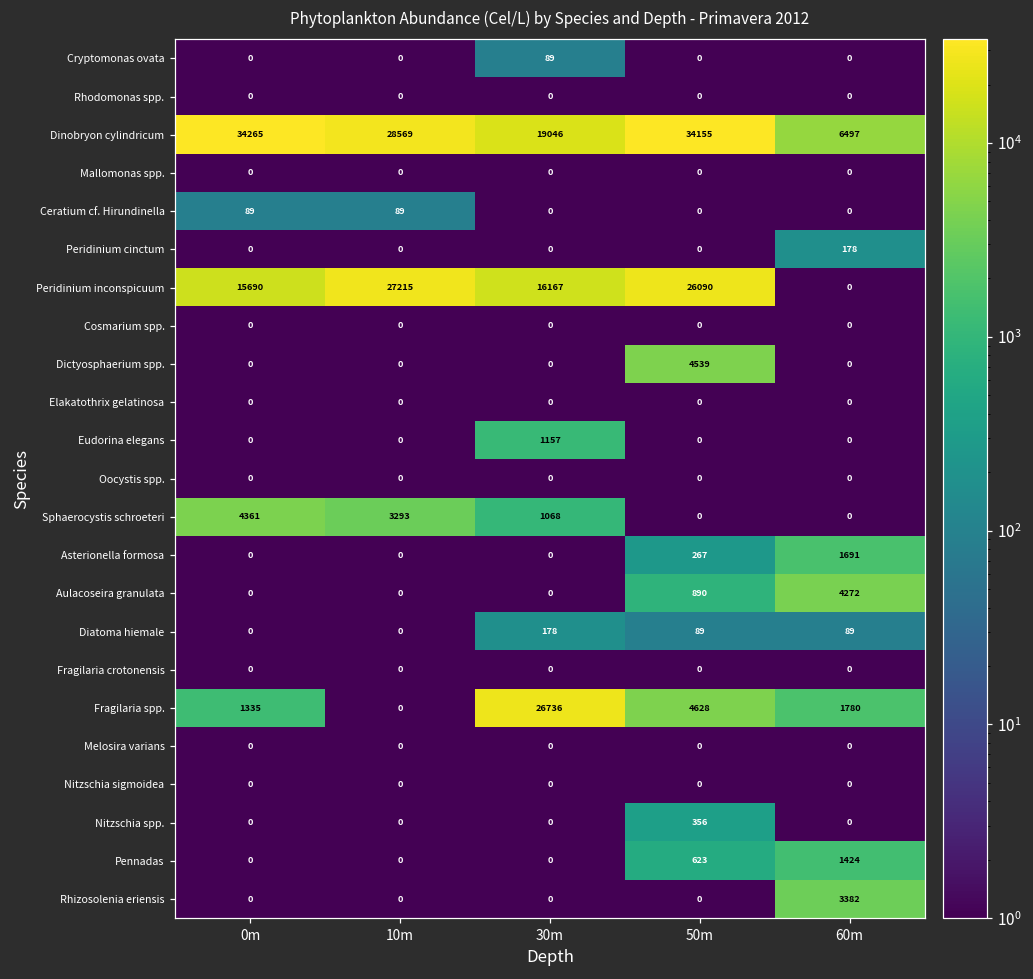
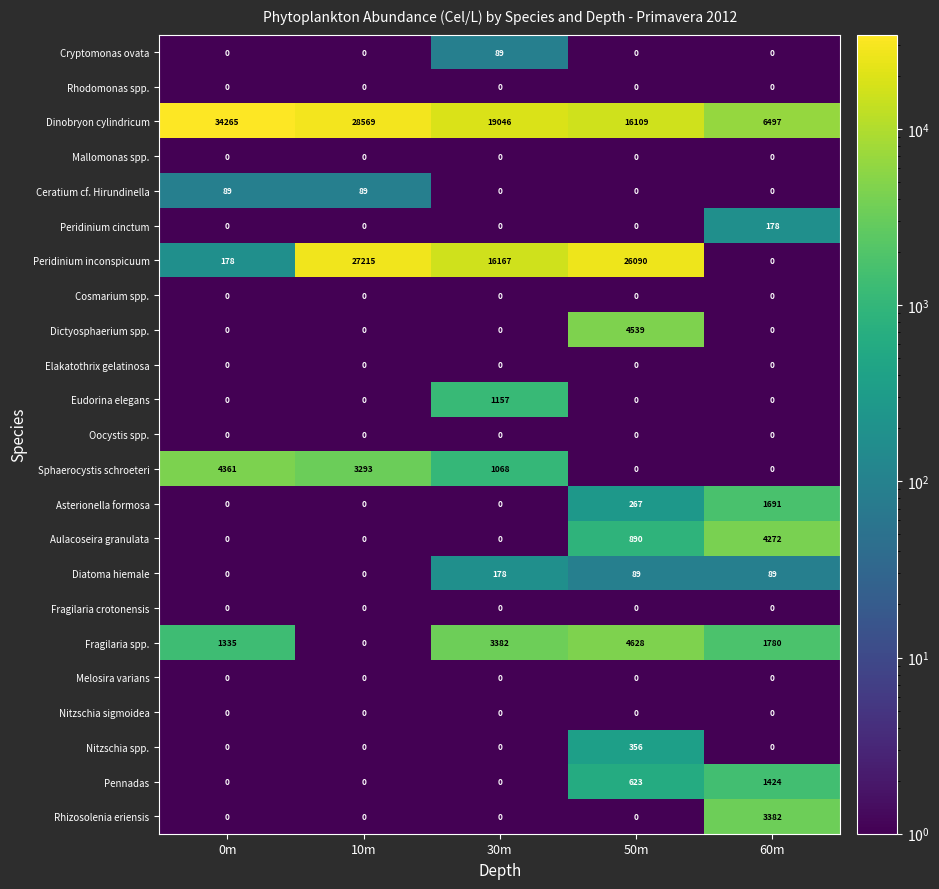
Dinobryon cylindricum, 50m: 34155 -> 16109
Peridinium inconspicuum, 0m: 15690 -> 178
Fragilaria spp., 30m: 26736 -> 3382
